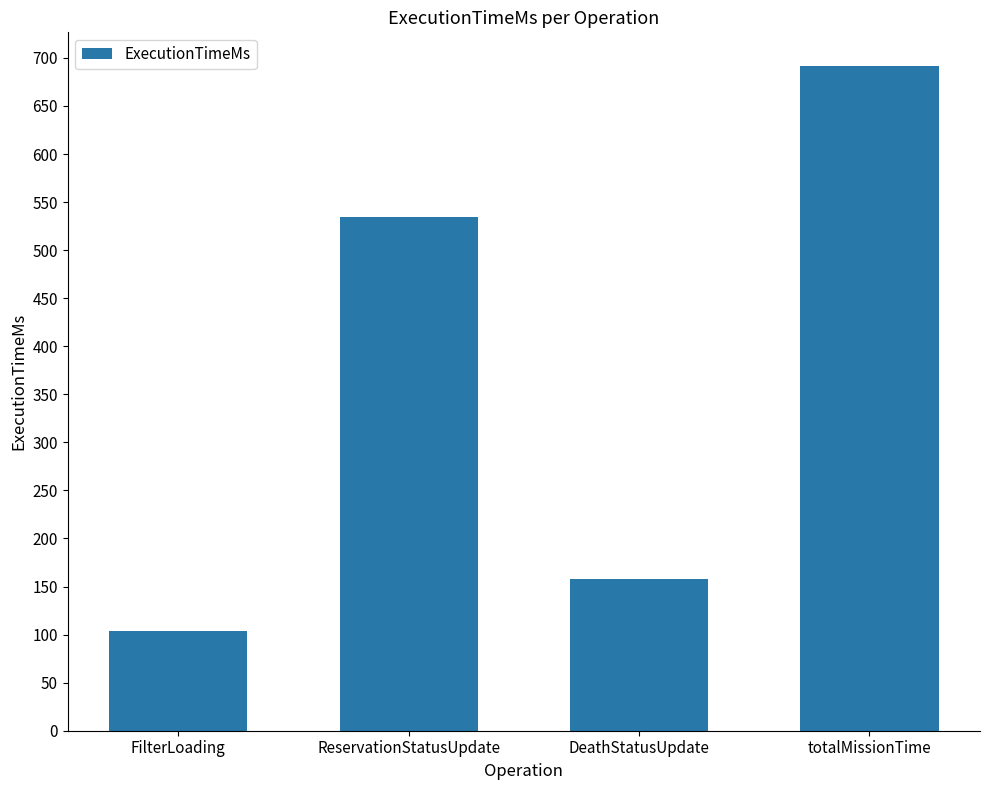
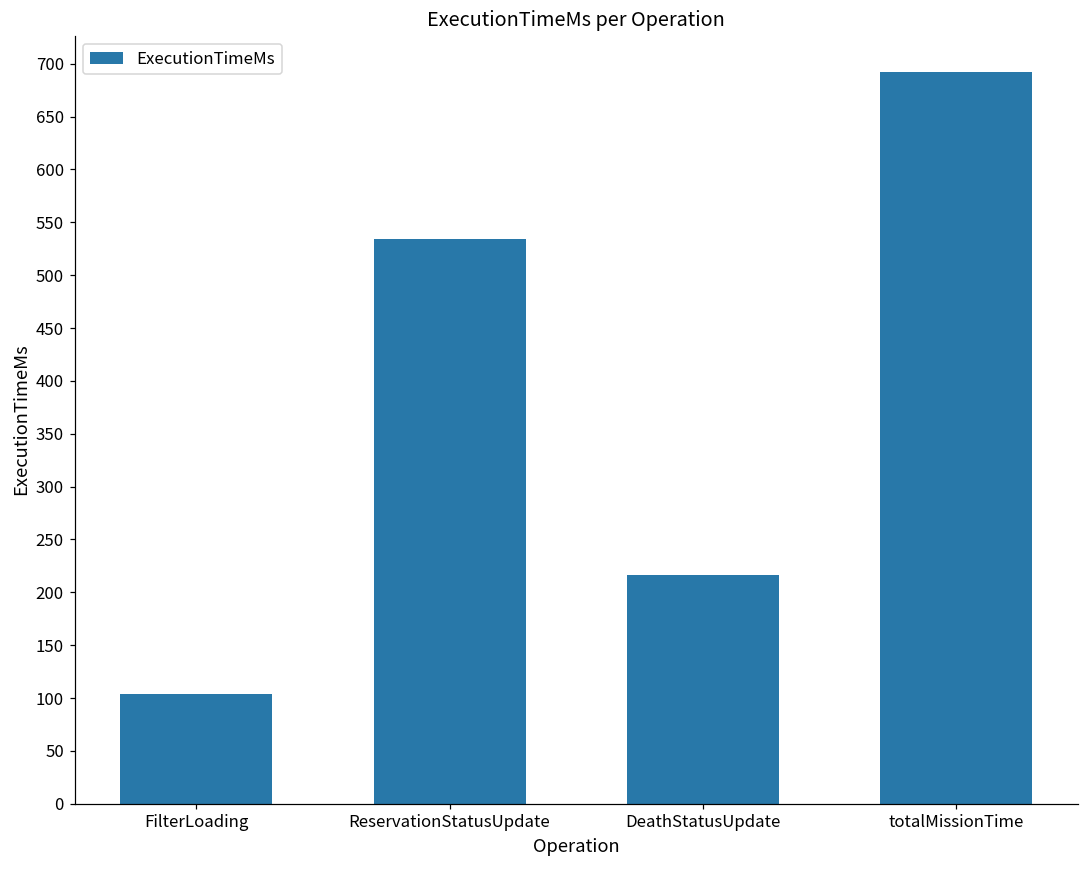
DeathStatusUpdate: 160 -> 220
